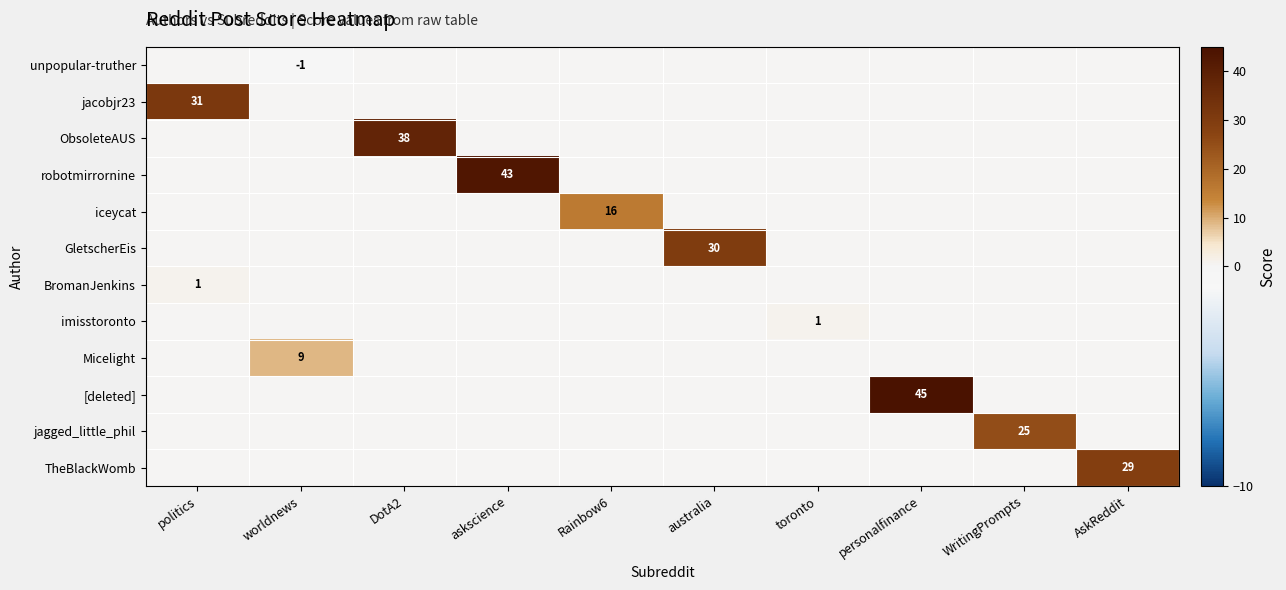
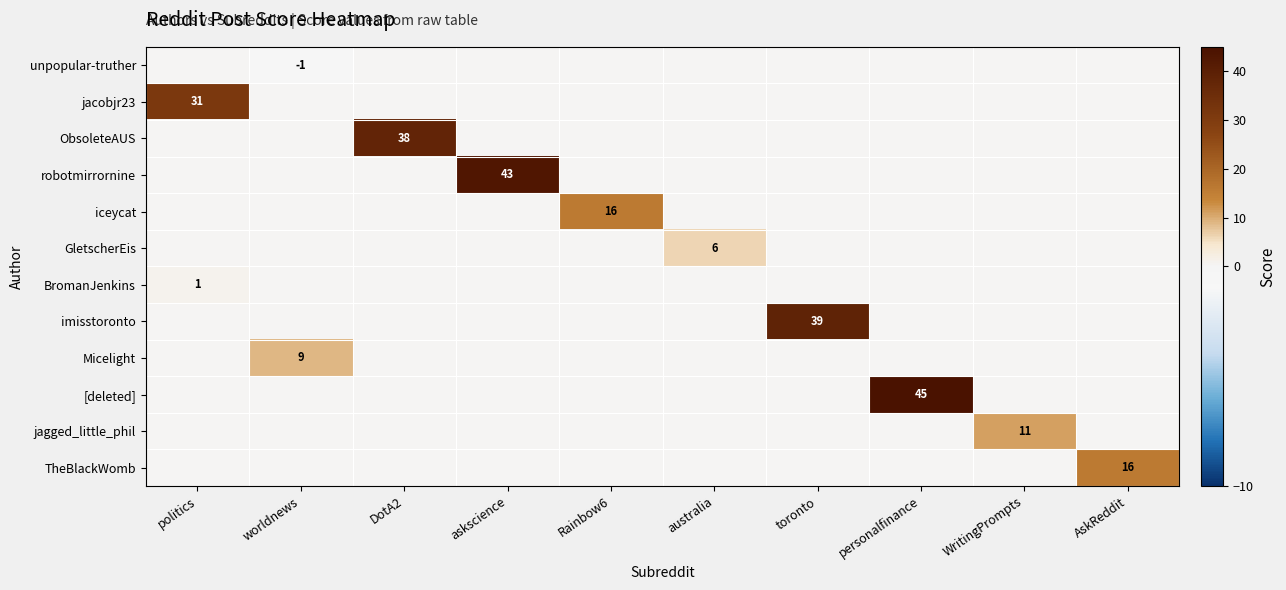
GletscherEis, australia: 30 -> 6
imisstoronto, toronto: 1 -> 39
jagged_little_phil, WritingPrompts: 25 -> 11
TheBlackWomb, AskReddit: 29 -> 16
